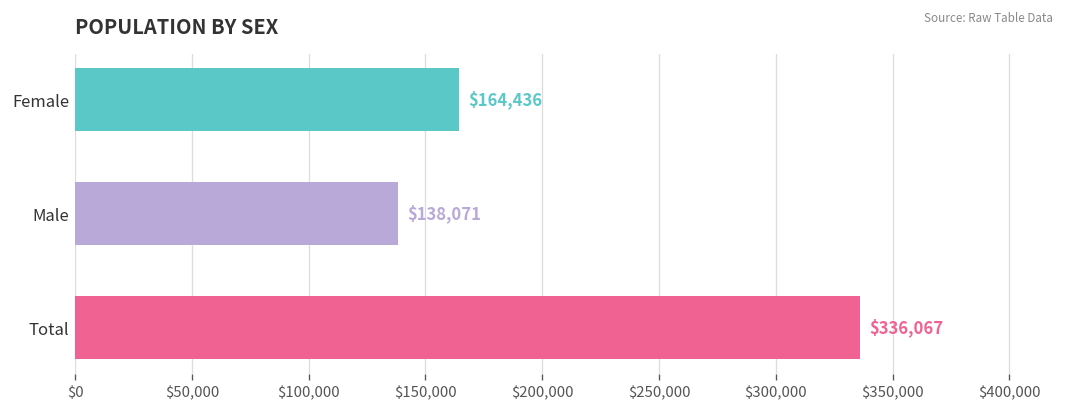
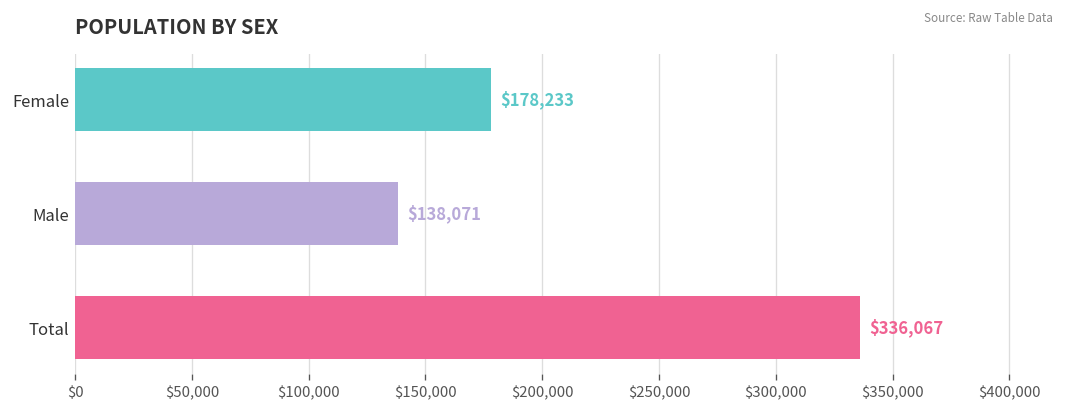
Female: $164,436 -> $178,233
